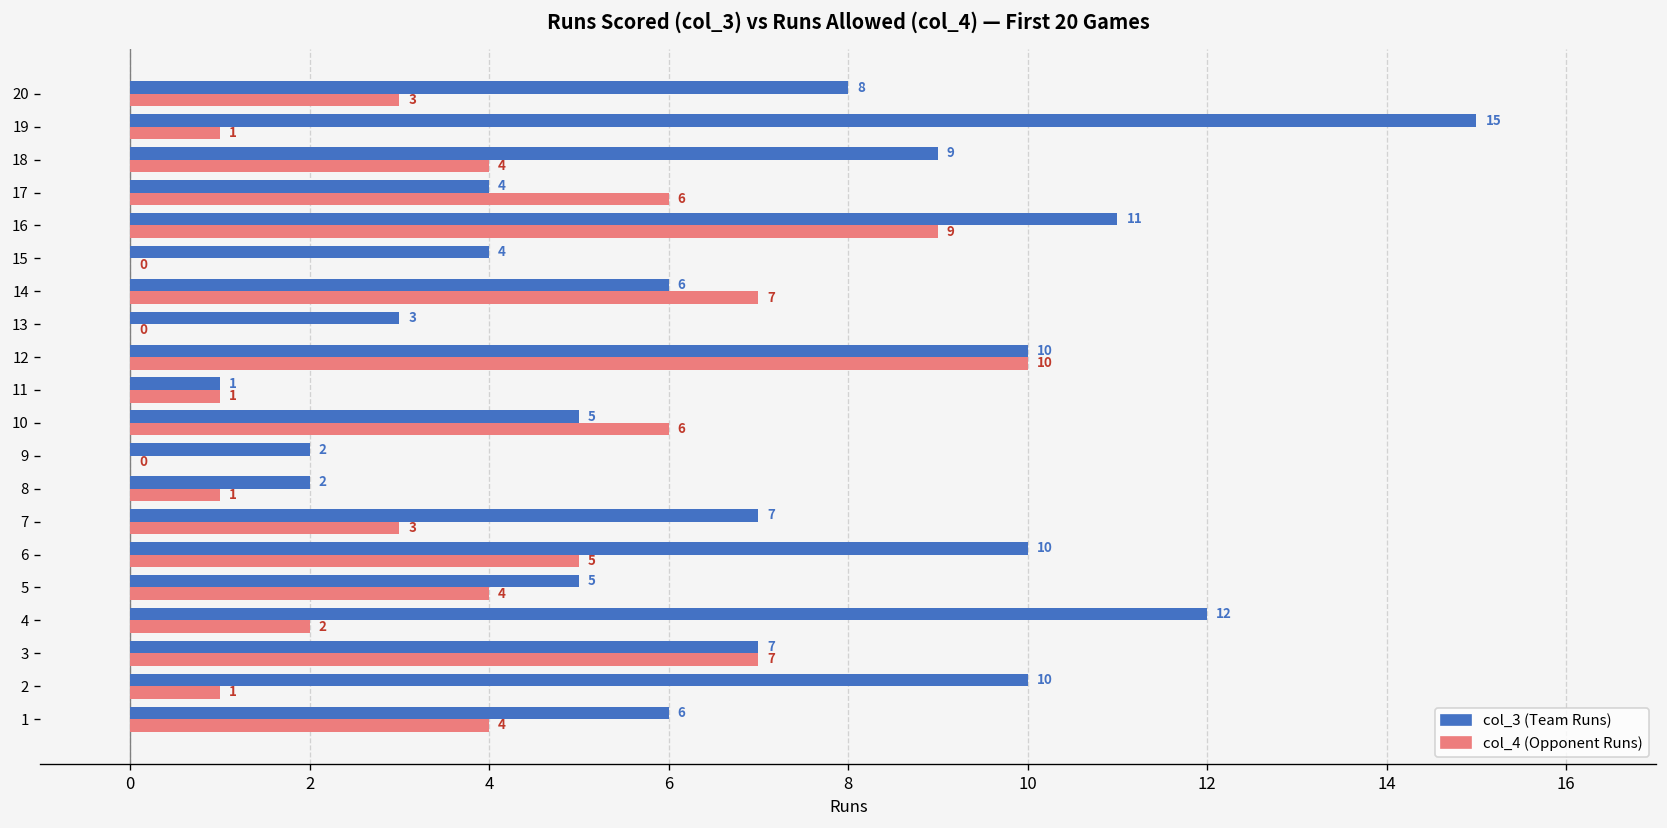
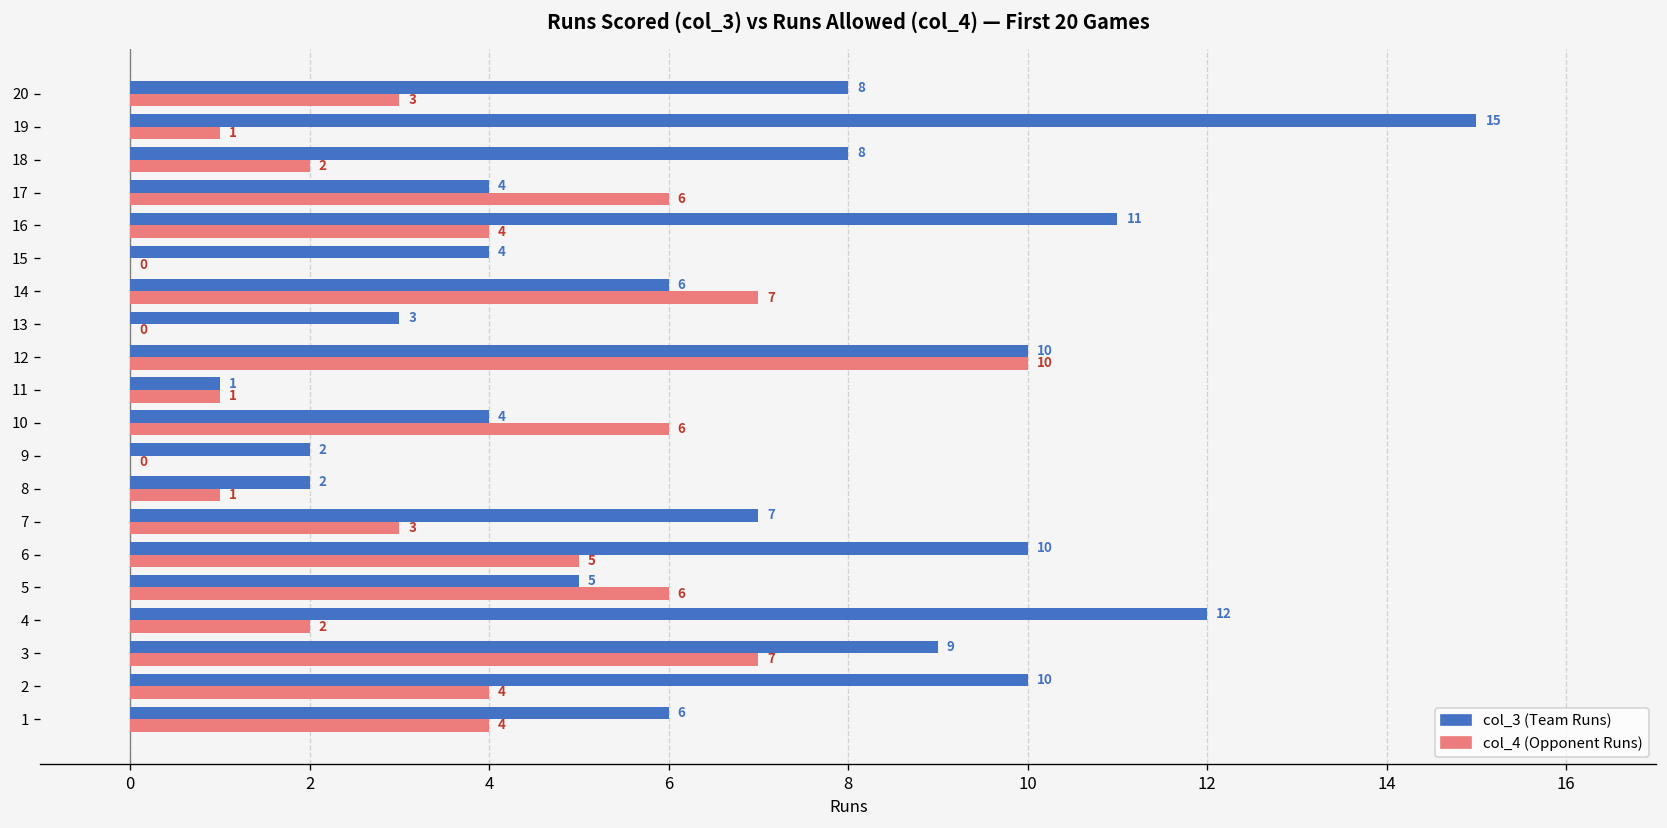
col_3 (Team Runs), 18: 9 -> 8
col_4 (Opponent Runs), 18: 4 -> 2
col_4 (Opponent Runs), 16: 9 -> 4
col_3 (Team Runs), 10: 5 -> 4
col_4 (Opponent Runs), 5: 4 -> 6
col_3 (Team Runs), 3: 7 -> 9
col_4 (Opponent Runs), 2: 1 -> 4
